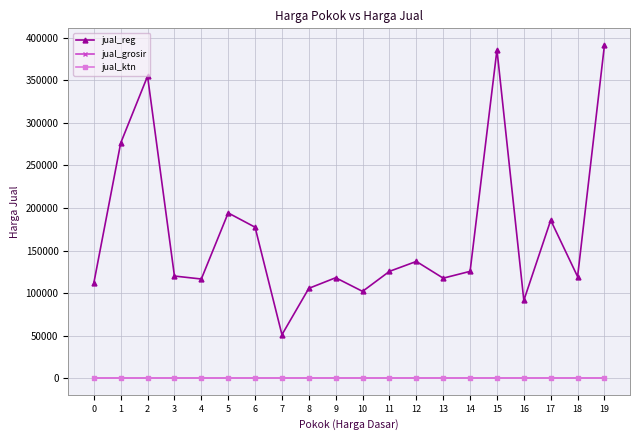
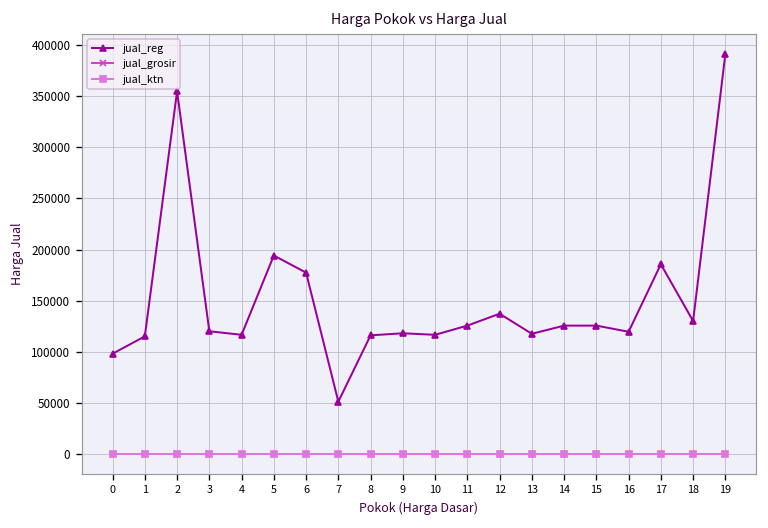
jual_reg, 0: 110000 -> 100000
jual_reg, 1: 280000 -> 120000
jual_reg, 8: 110000 -> 120000
jual_reg, 10: 100000 -> 120000
jual_reg, 15: 390000 -> 130000
jual_reg, 16: 90000 -> 120000
jual_reg, 18: 120000 -> 130000
